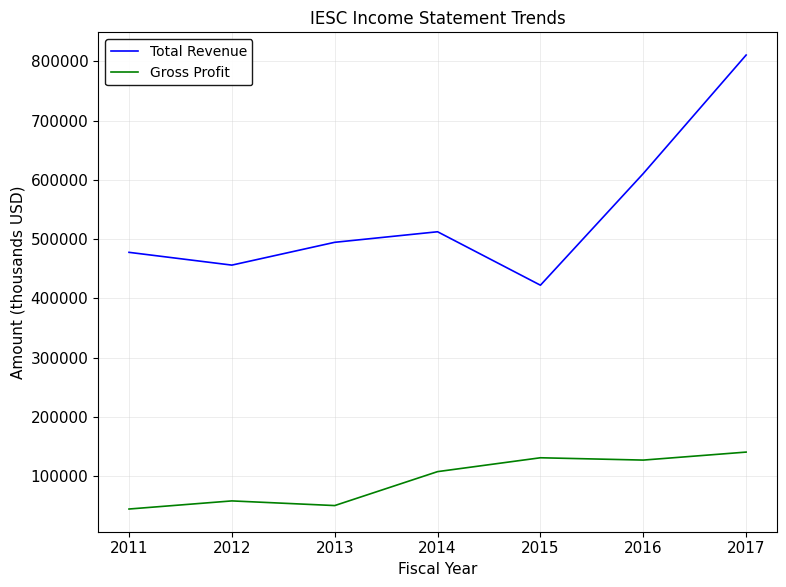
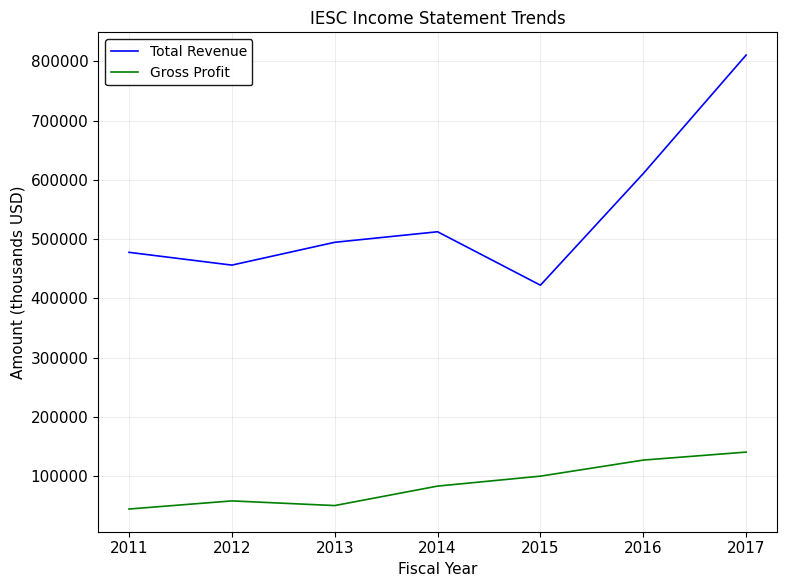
Gross Profit, 2014: 110000 -> 80000
Gross Profit, 2015: 130000 -> 100000
